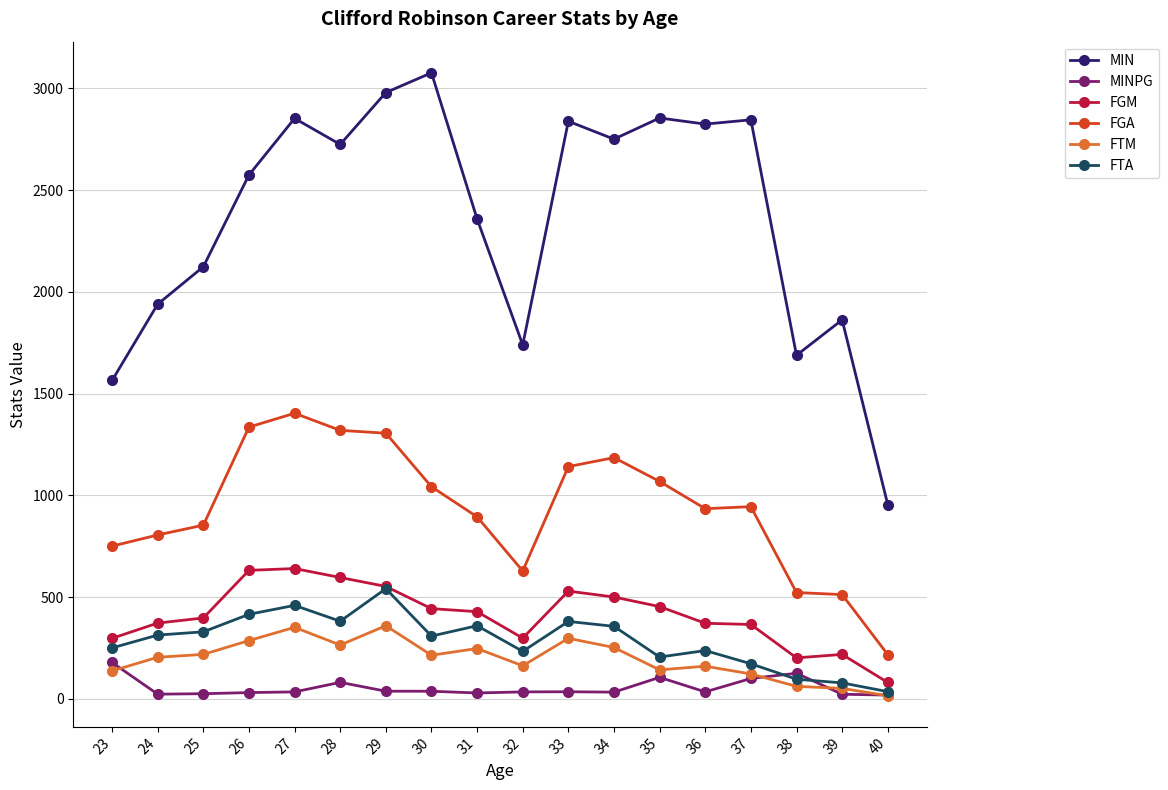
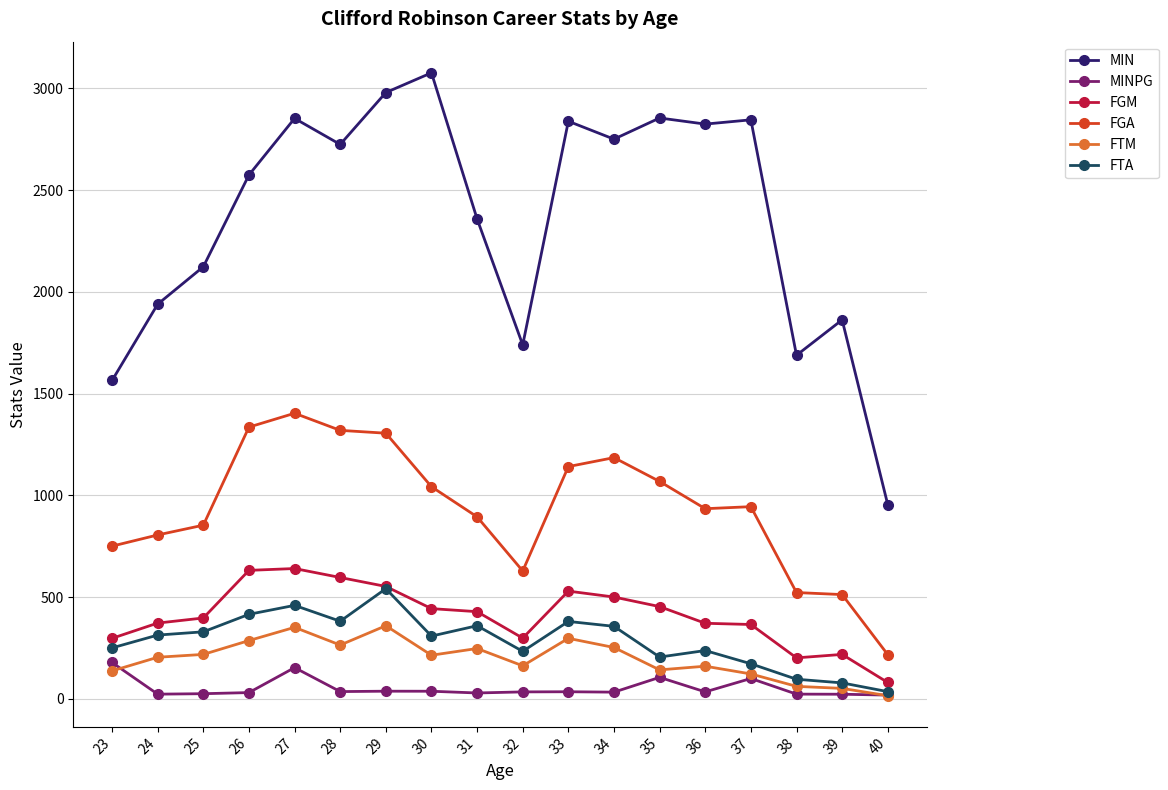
MINPG, 27: 30 -> 150
MINPG, 28: 80 -> 40
MINPG, 38: 130 -> 20
